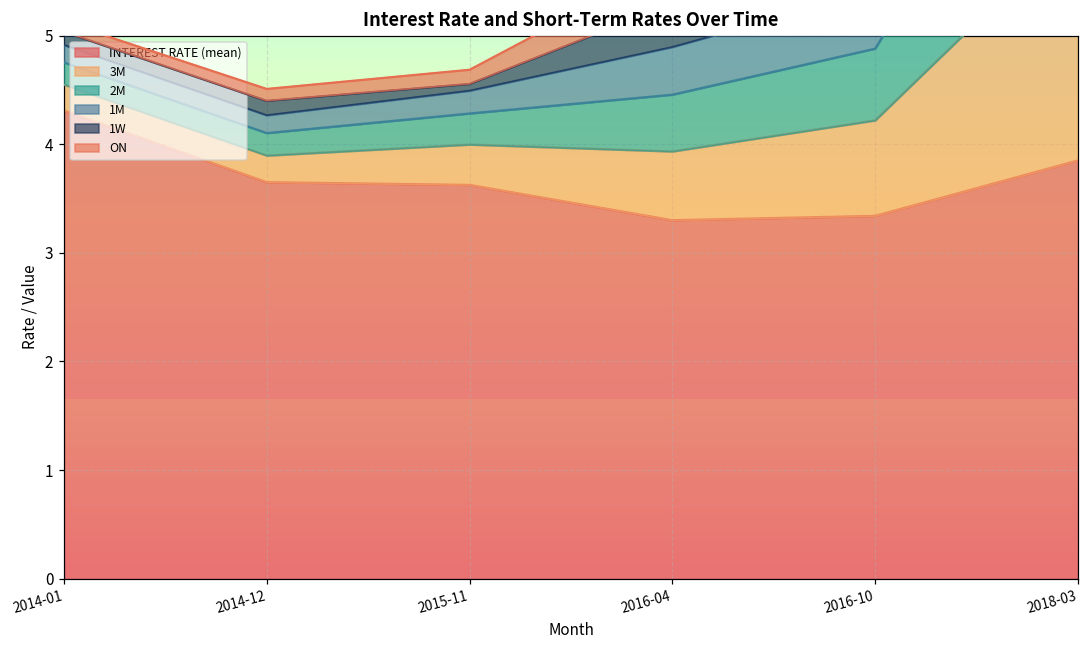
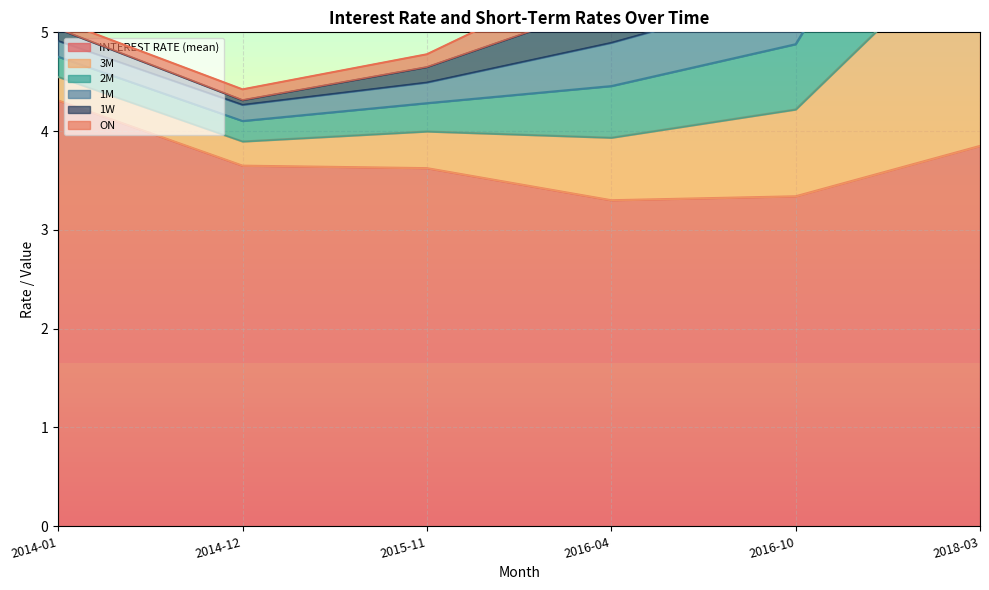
1W, 2014-12: 0.1 -> 0.0
1W, 2015-11: 0.1 -> 0.2
